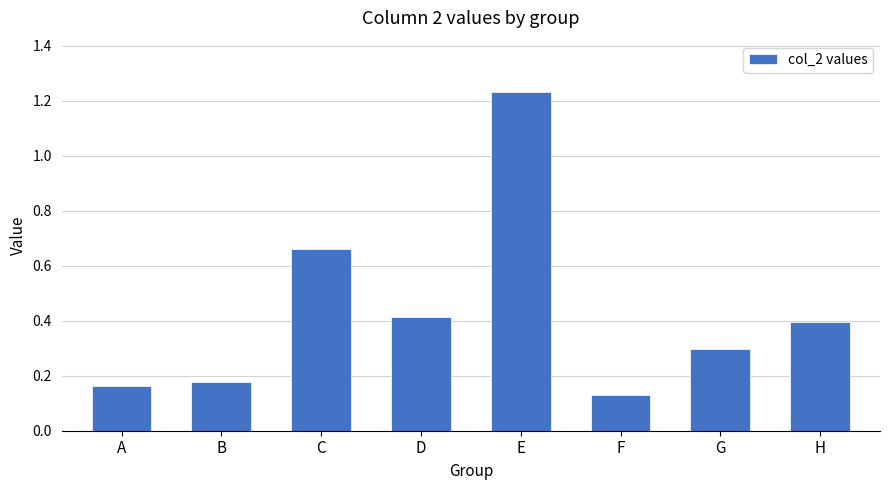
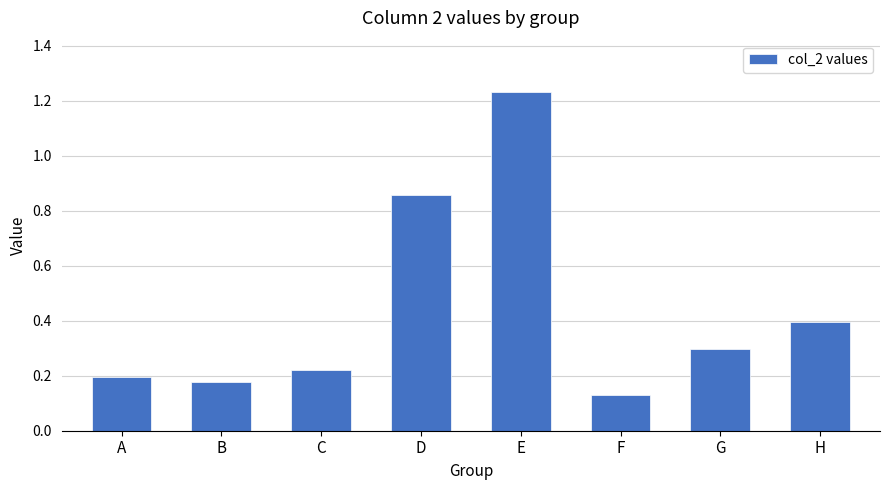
A: 0.16 -> 0.20
C: 0.66 -> 0.22
D: 0.41 -> 0.86
